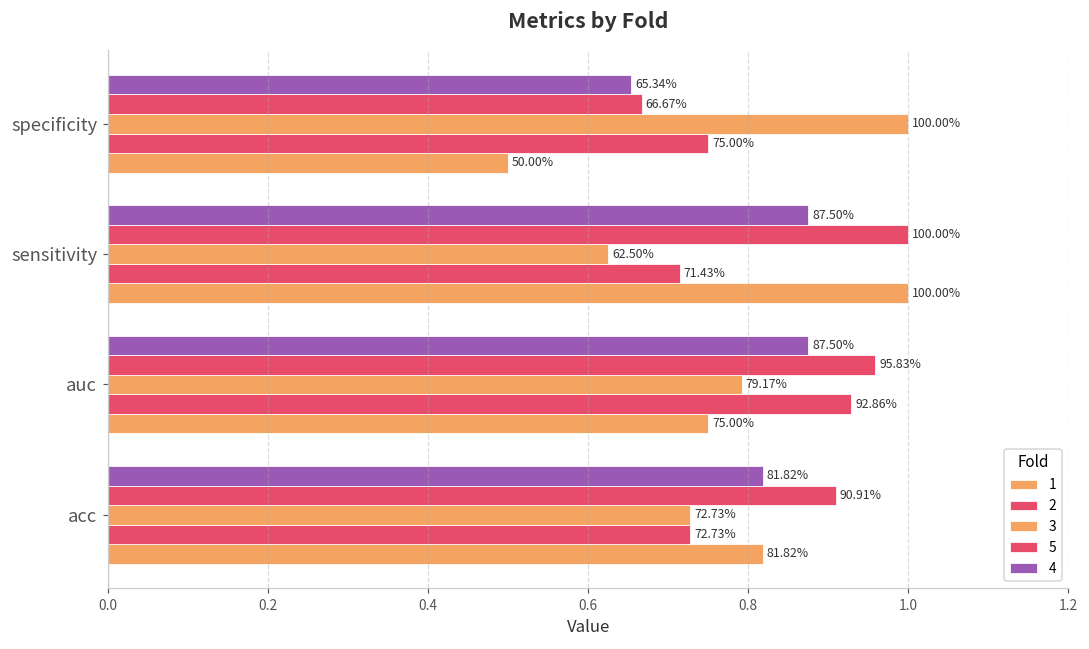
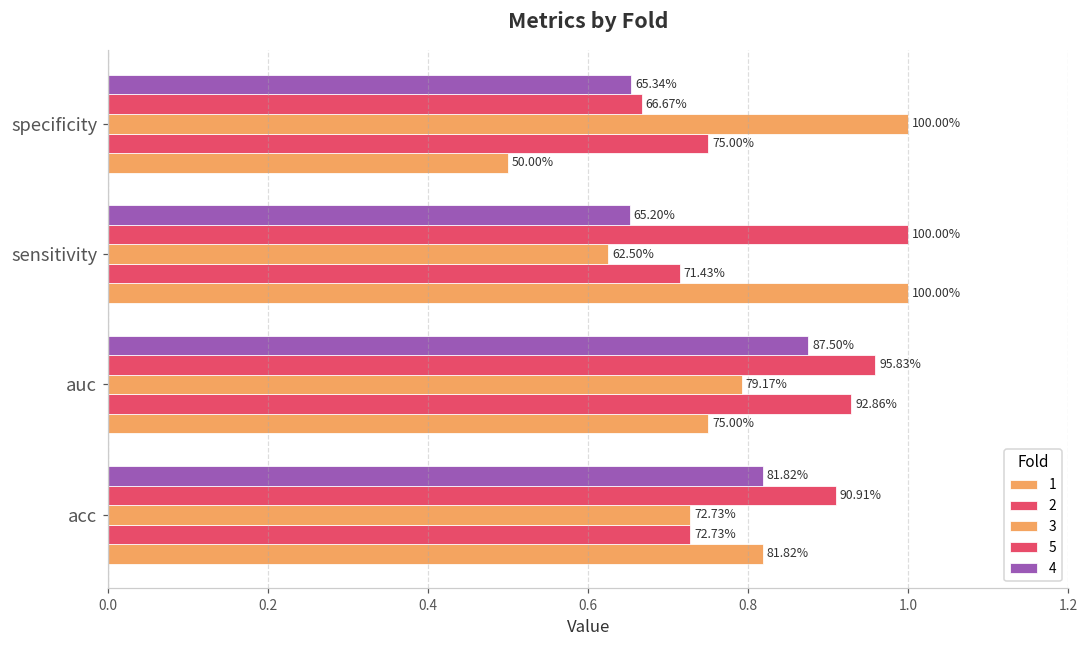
4, sensitivity: 87.50% -> 65.20%
